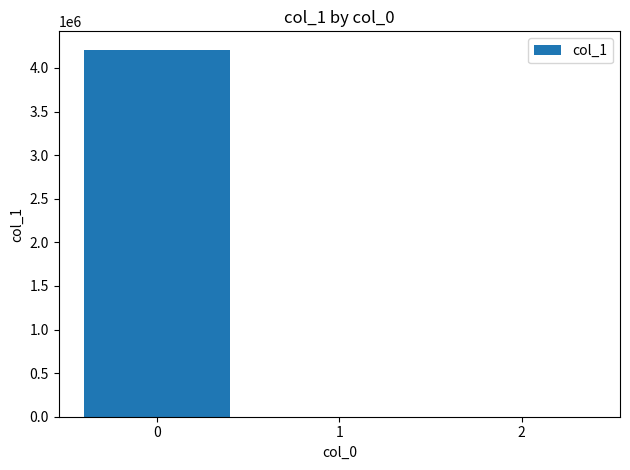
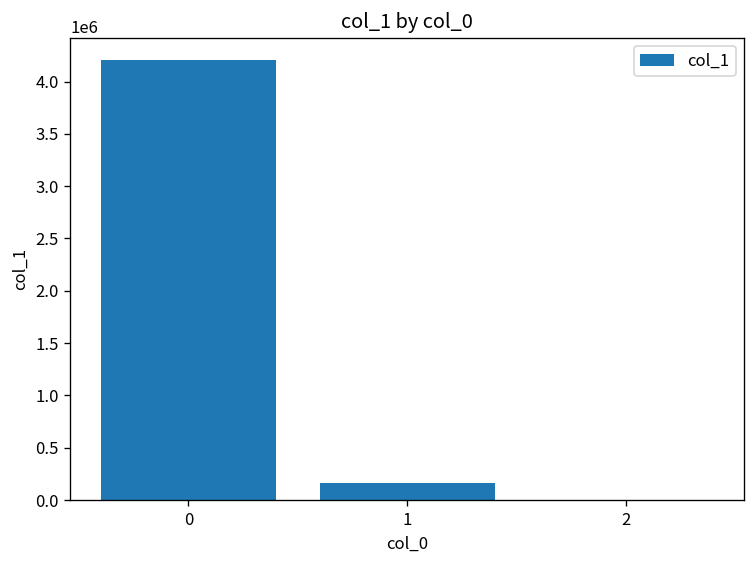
1: 0 -> 200000
